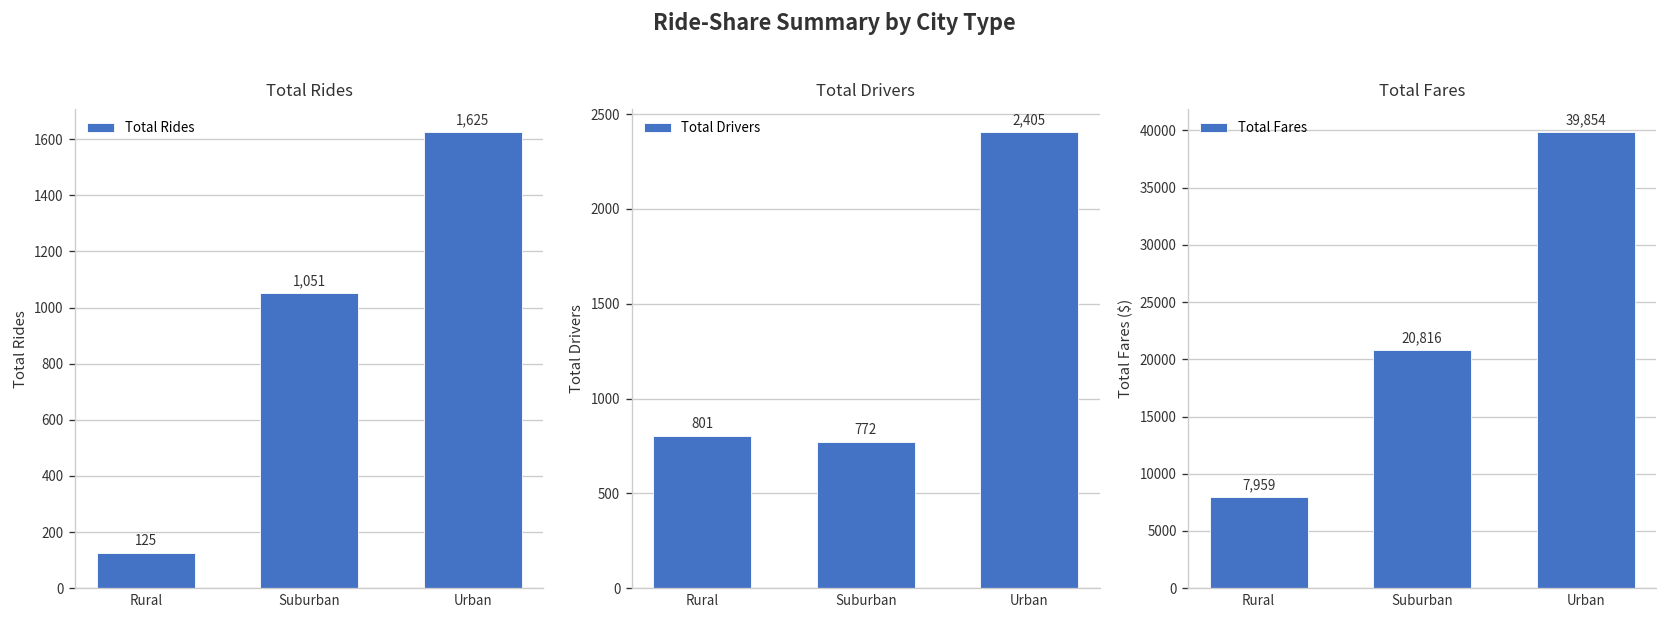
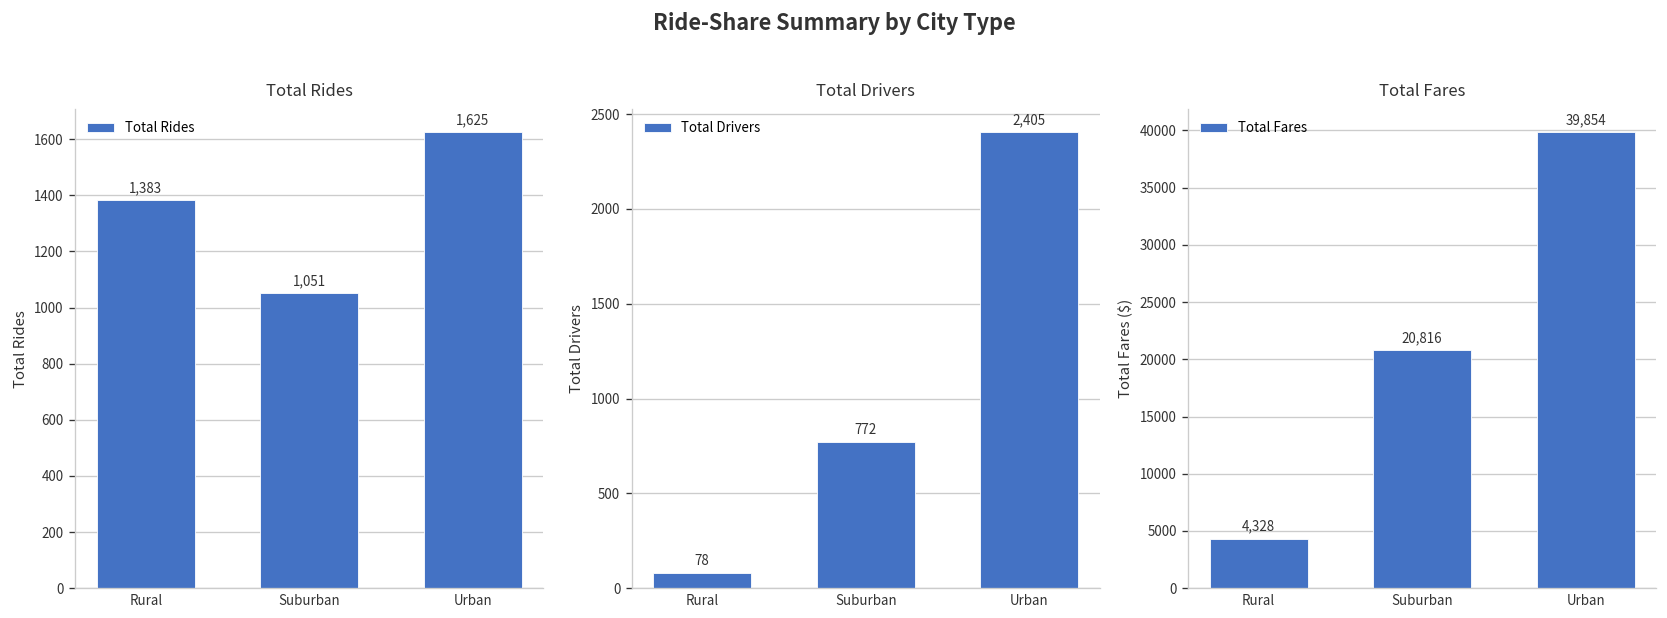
Total Rides, Rural: 125 -> 1,383
Total Drivers, Rural: 801 -> 78
Total Fares, Rural: 7,959 -> 4,328
